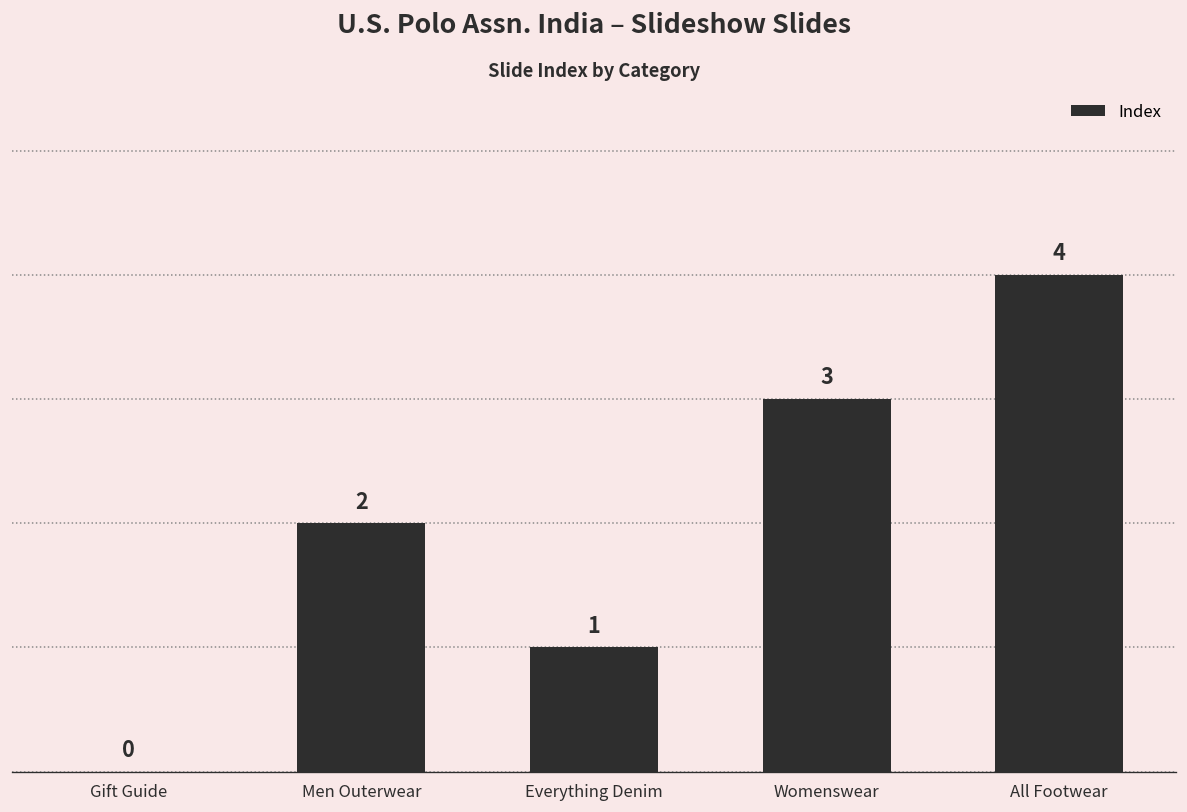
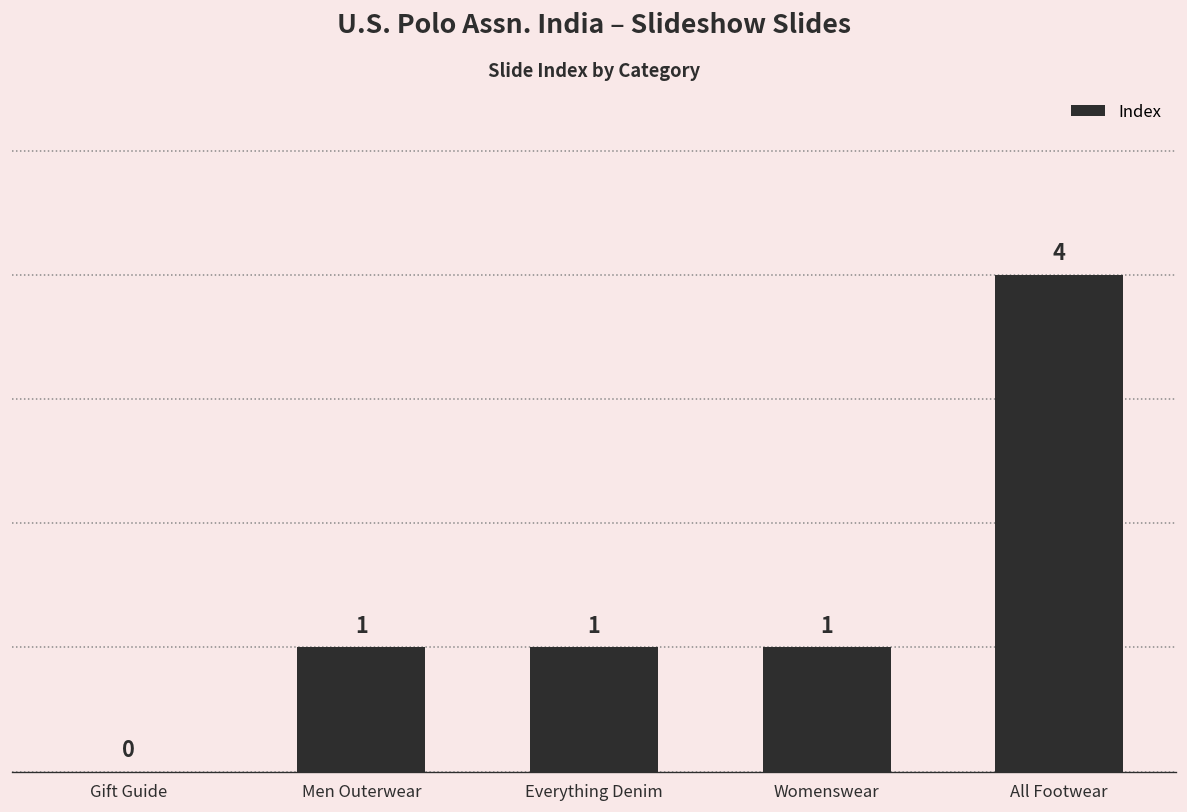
Men Outerwear: 2 -> 1
Womenswear: 3 -> 1
